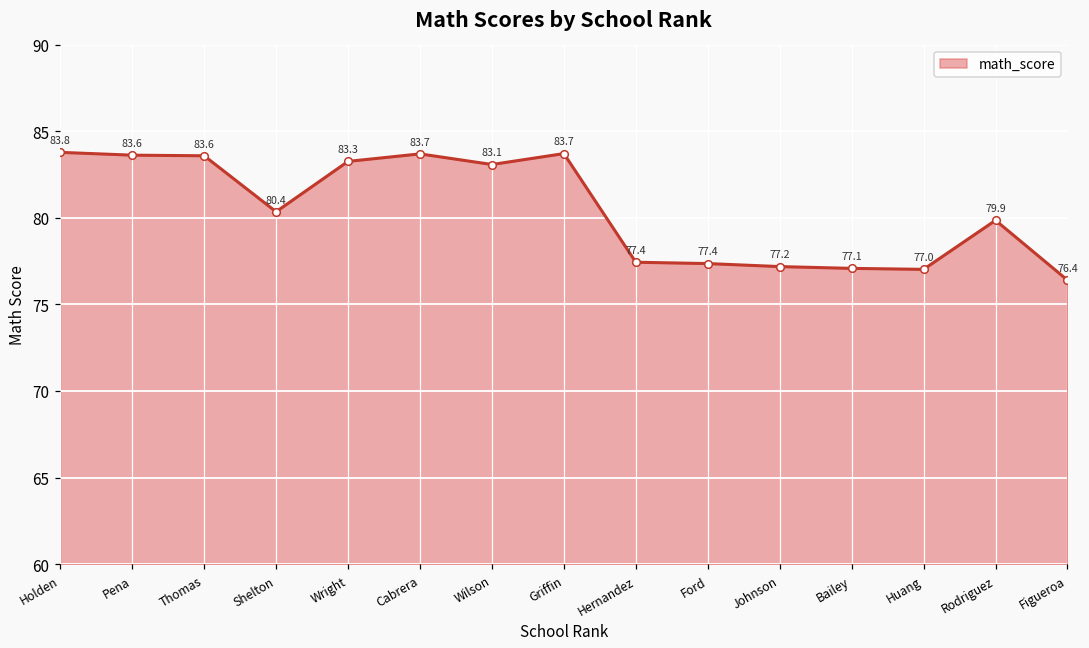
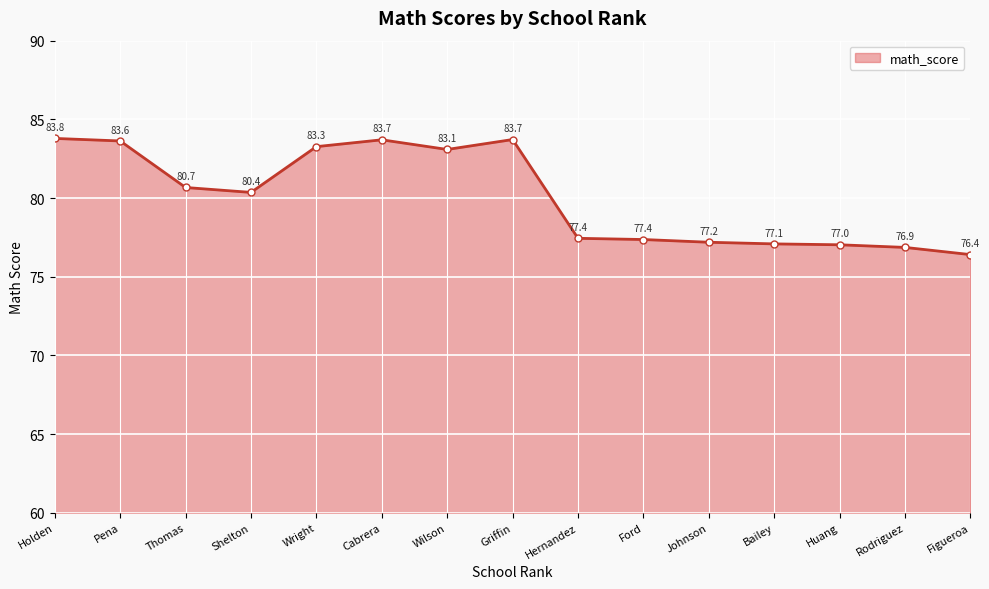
Thomas: 83.6 -> 80.7
Rodriguez: 79.9 -> 76.9
